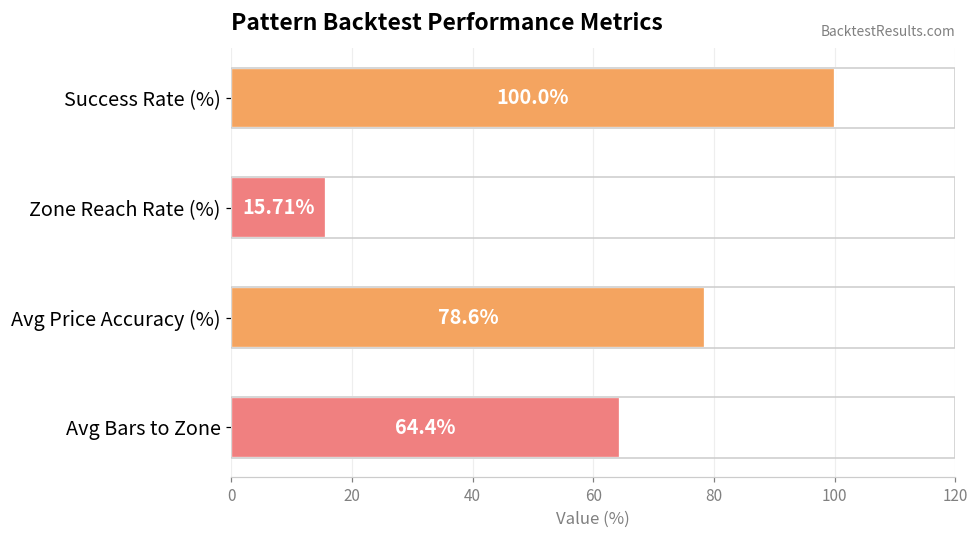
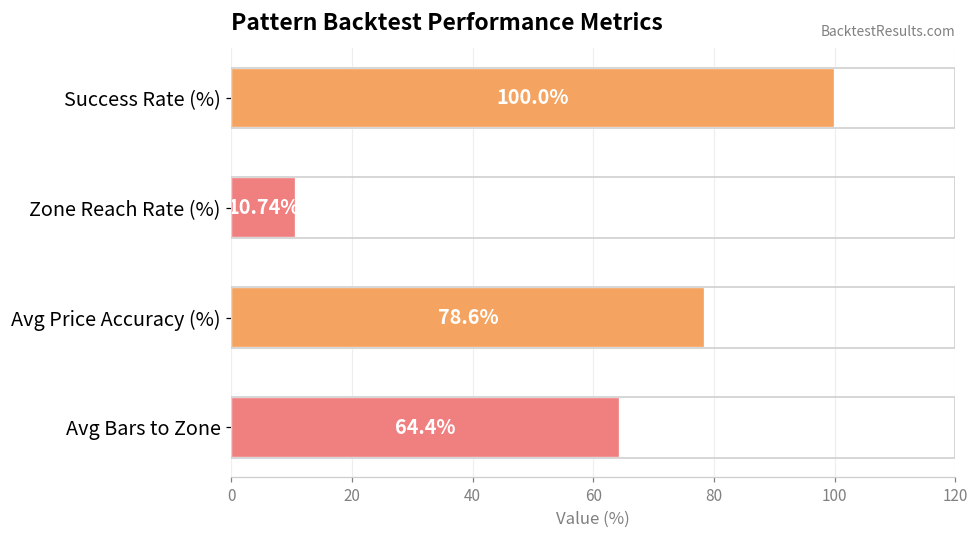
Zone Reach Rate (%): 15.71% -> 10.74%
